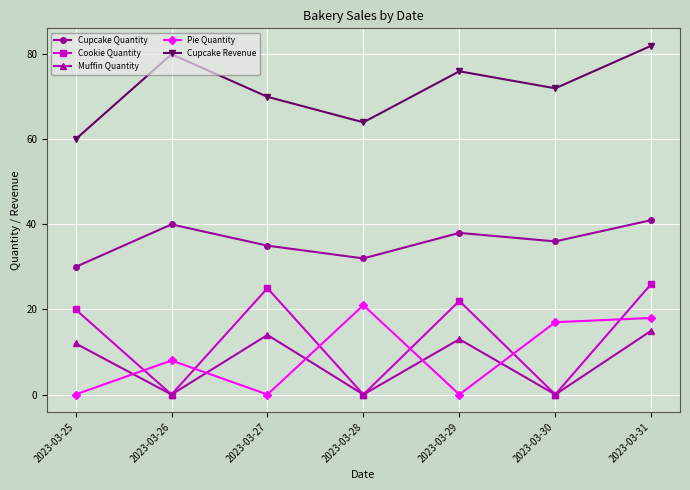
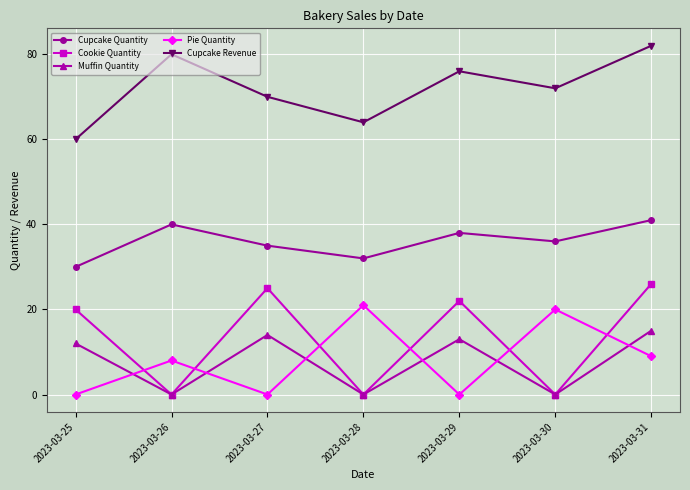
Pie Quantity, 2023-03-30: 17 -> 20
Pie Quantity, 2023-03-31: 18 -> 9
